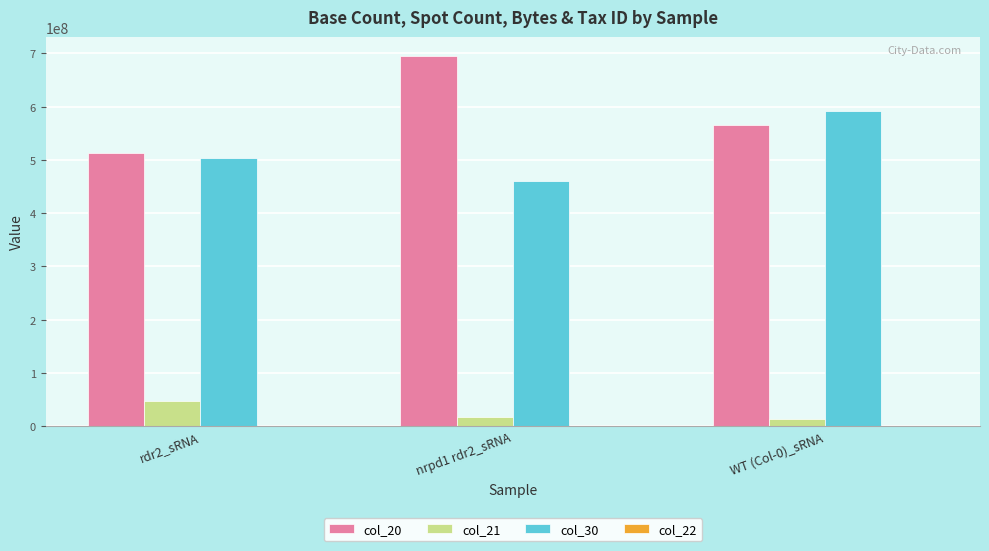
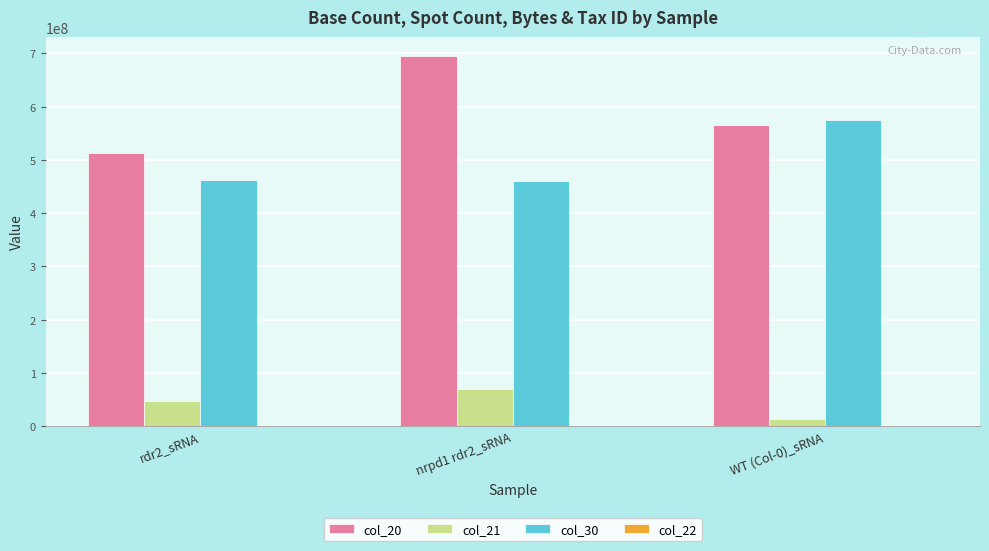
col_30, rdr2_sRNA: 500000000 -> 460000000
col_21, nrpd1 rdr2_sRNA: 20000000 -> 70000000
col_30, WT (Col-0)_sRNA: 590000000 -> 580000000
